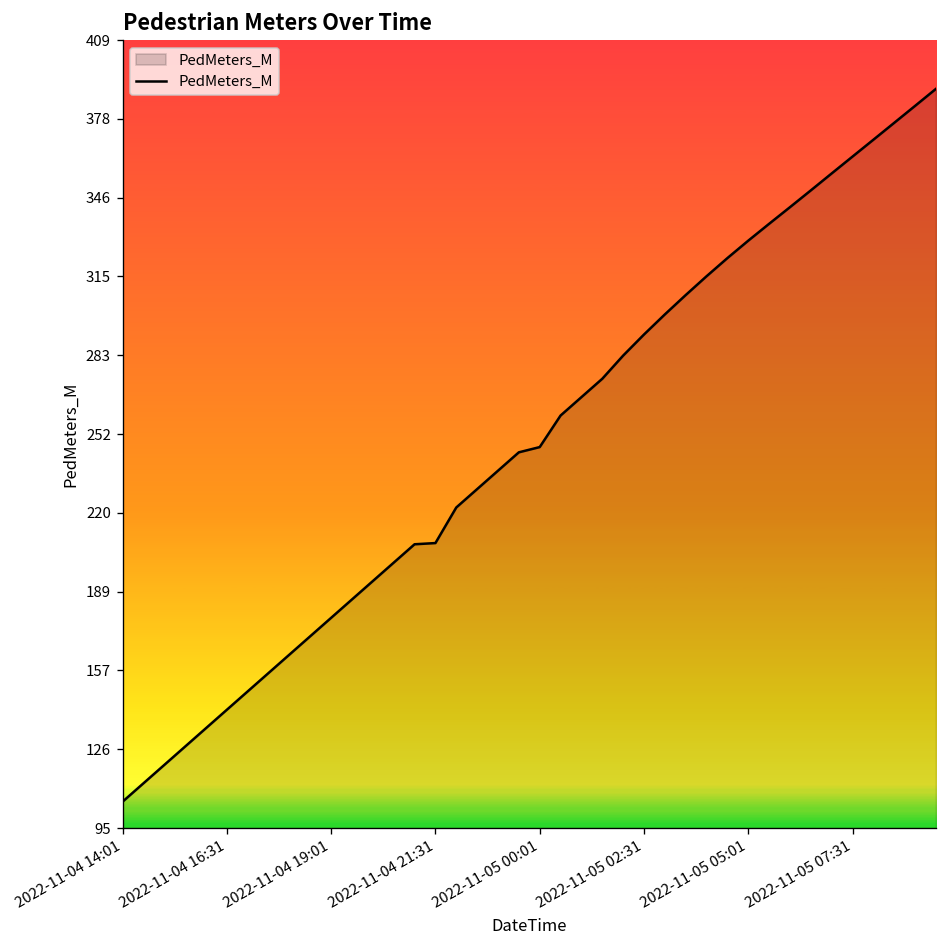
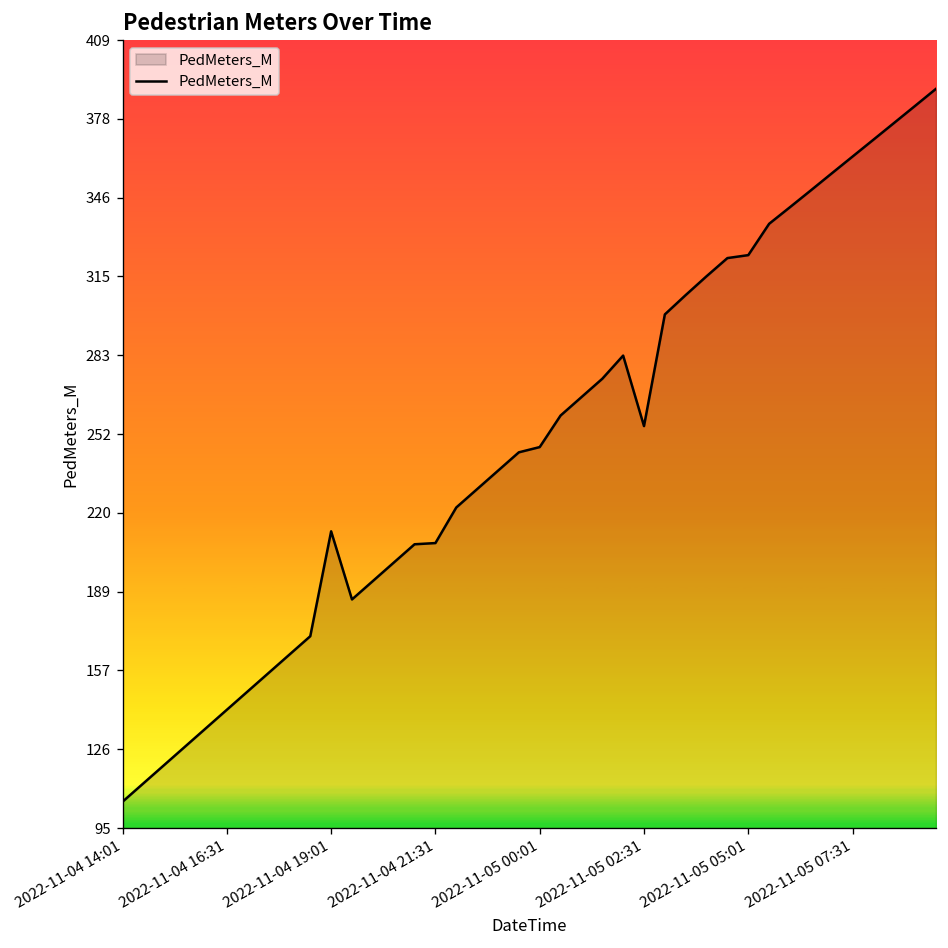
2022-11-04 19:01: 178 -> 213
2022-11-05 02:31: 291 -> 255
2022-11-05 05:01: 329 -> 323
